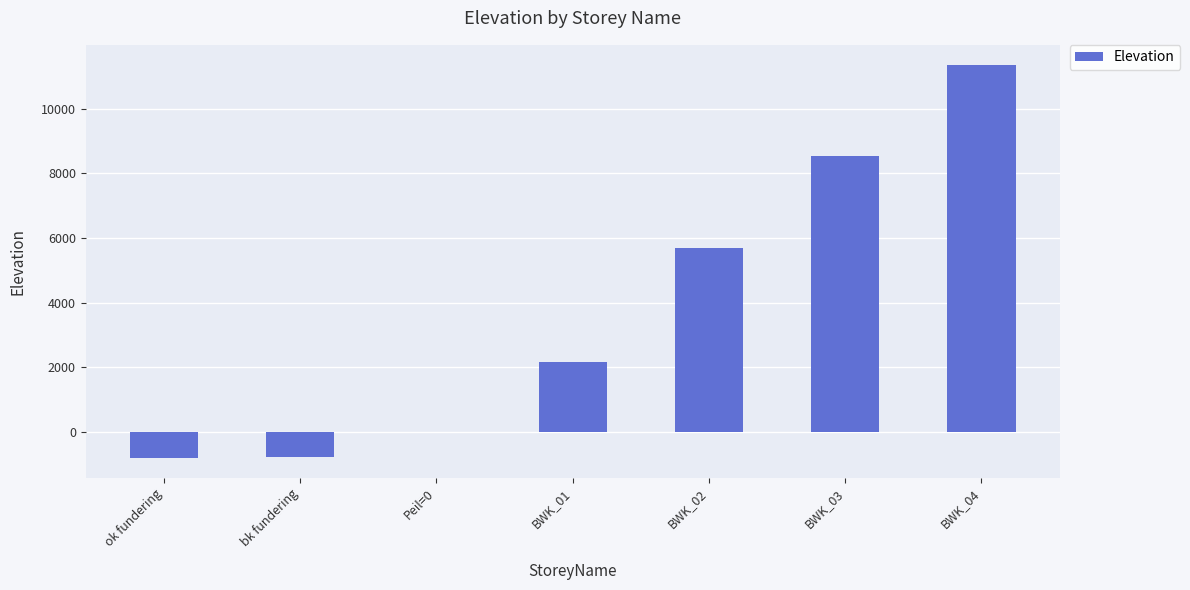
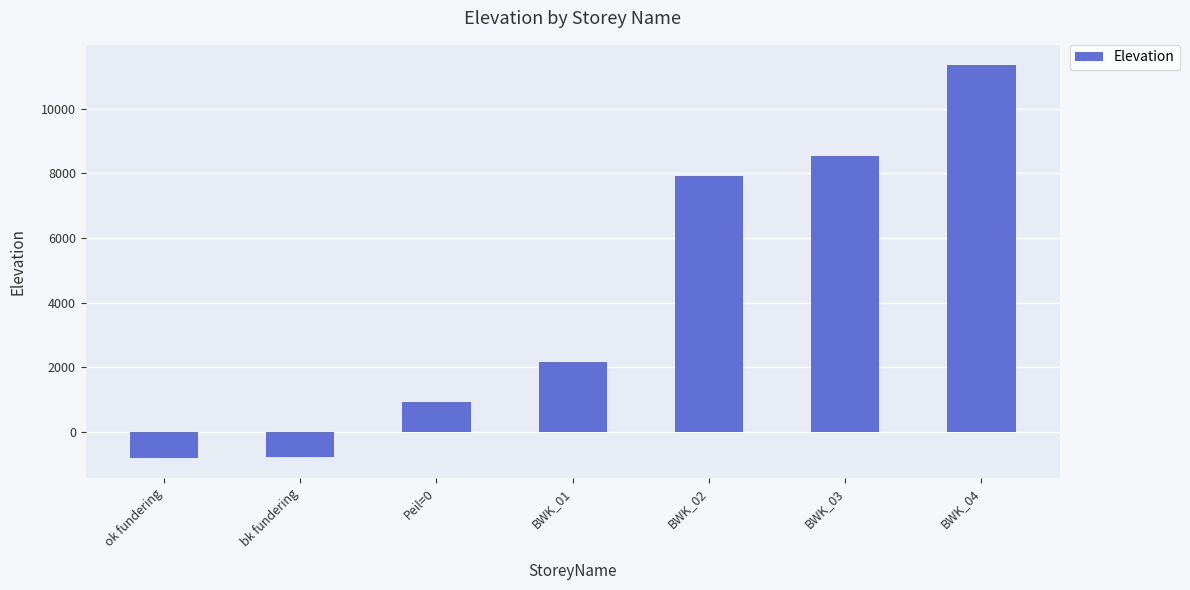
Peil=0: 0 -> 900
BWK_02: 5700 -> 7900
